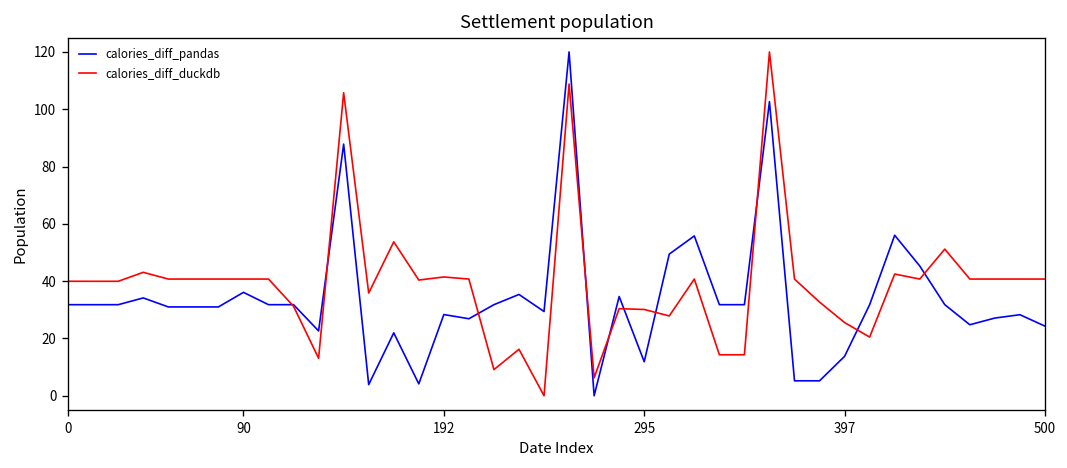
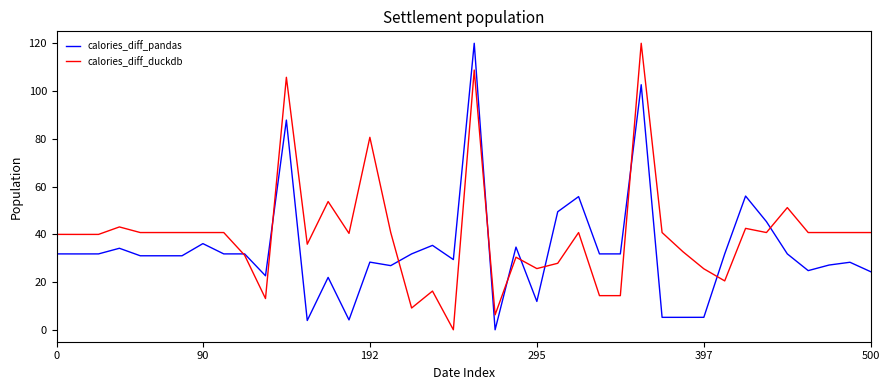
calories_diff_duckdb, 192: 41 -> 81
calories_diff_duckdb, 295: 30 -> 26
calories_diff_pandas, 397: 14 -> 5
